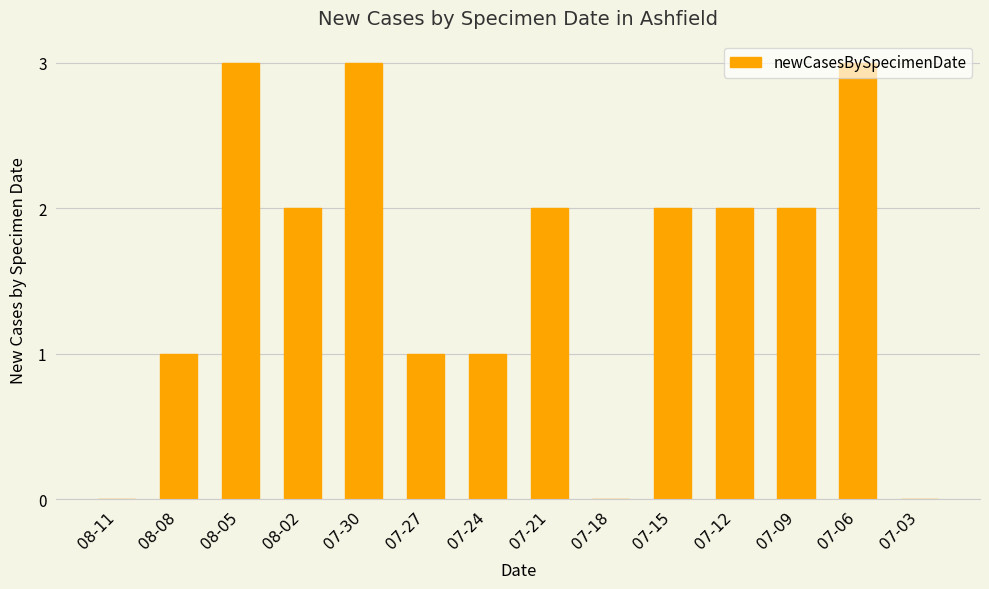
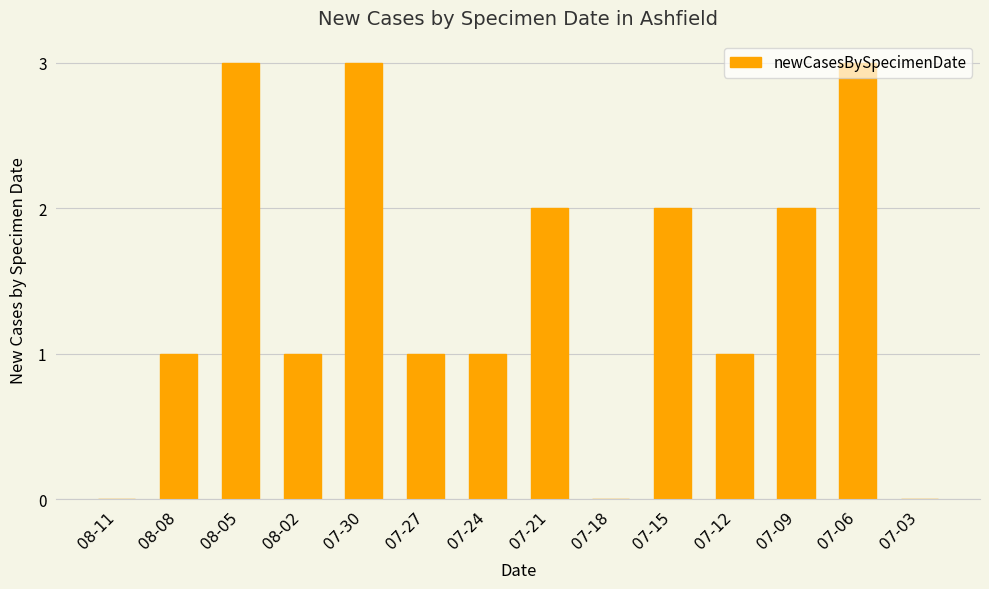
08-02: 2 -> 1
07-12: 2 -> 1
